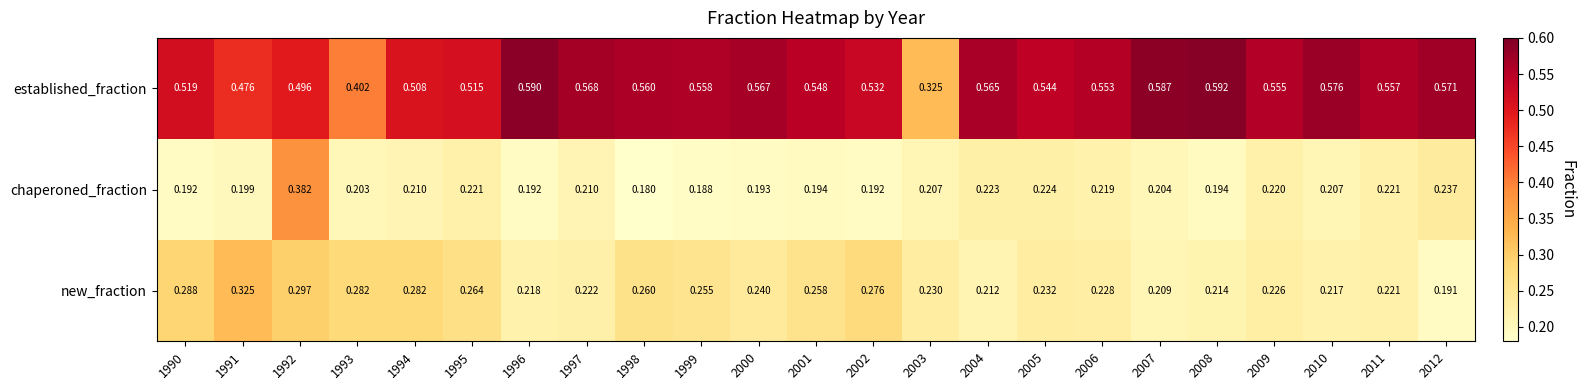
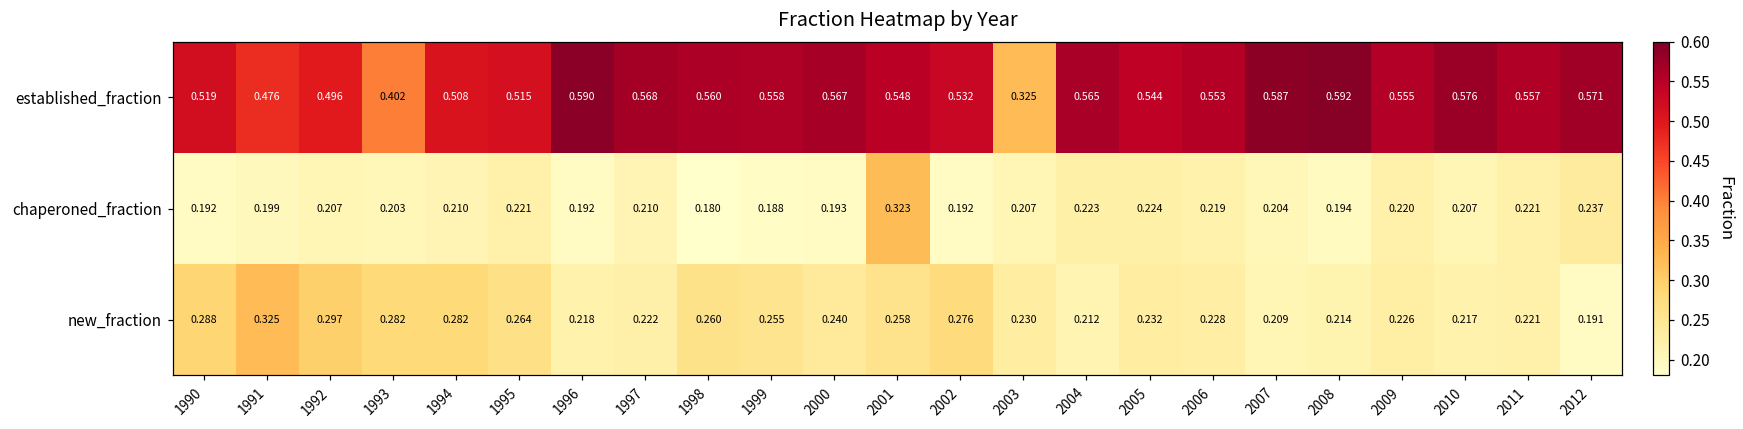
chaperoned_fraction, 1992: 0.382 -> 0.207
chaperoned_fraction, 2001: 0.194 -> 0.323
